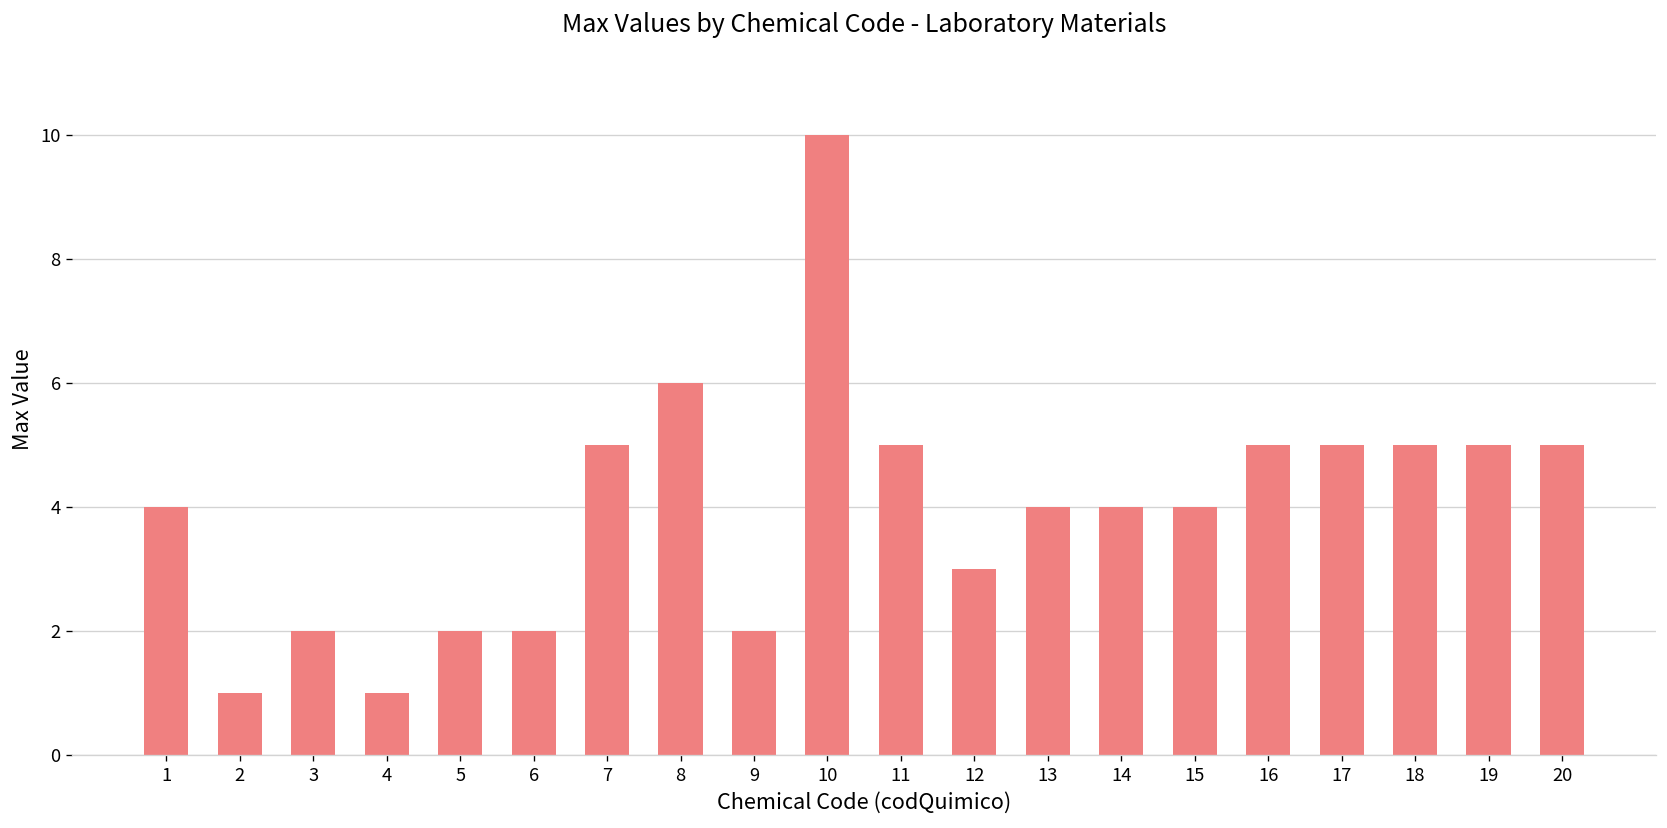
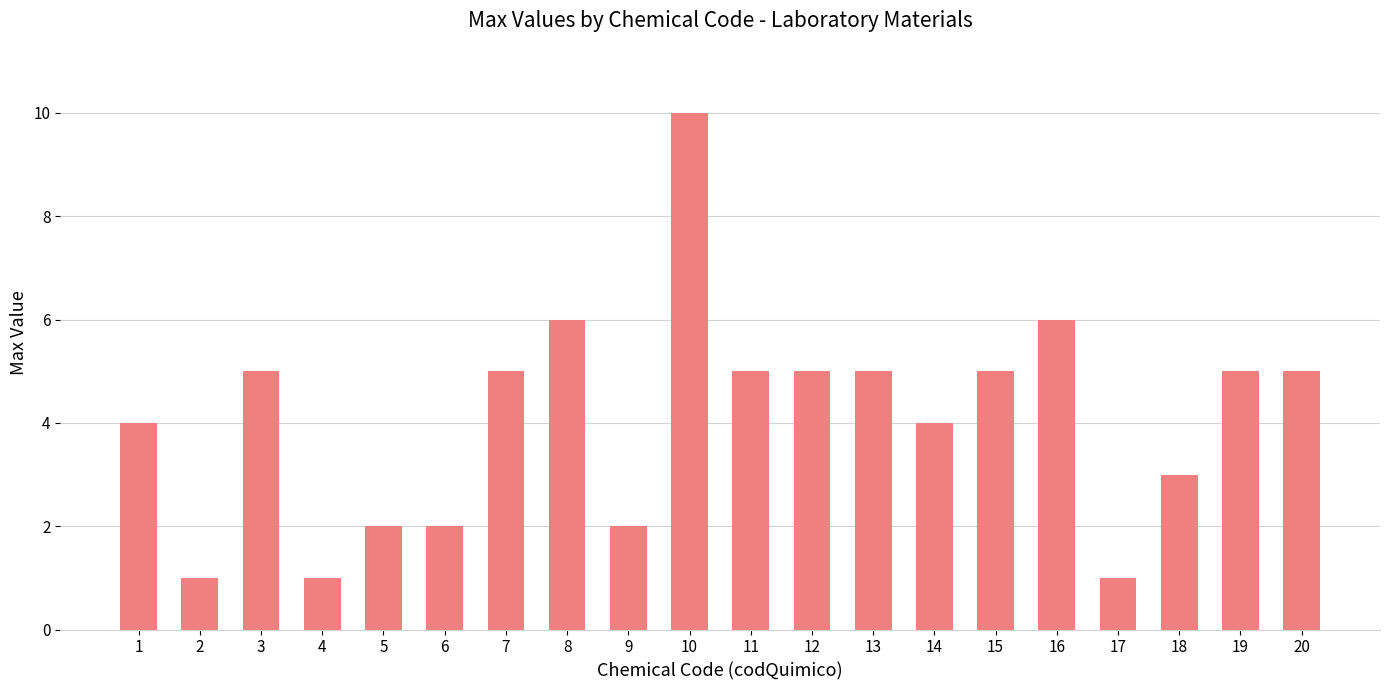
3: 2 -> 5
12: 3 -> 5
13: 4 -> 5
15: 4 -> 5
16: 5 -> 6
17: 5 -> 1
18: 5 -> 3
